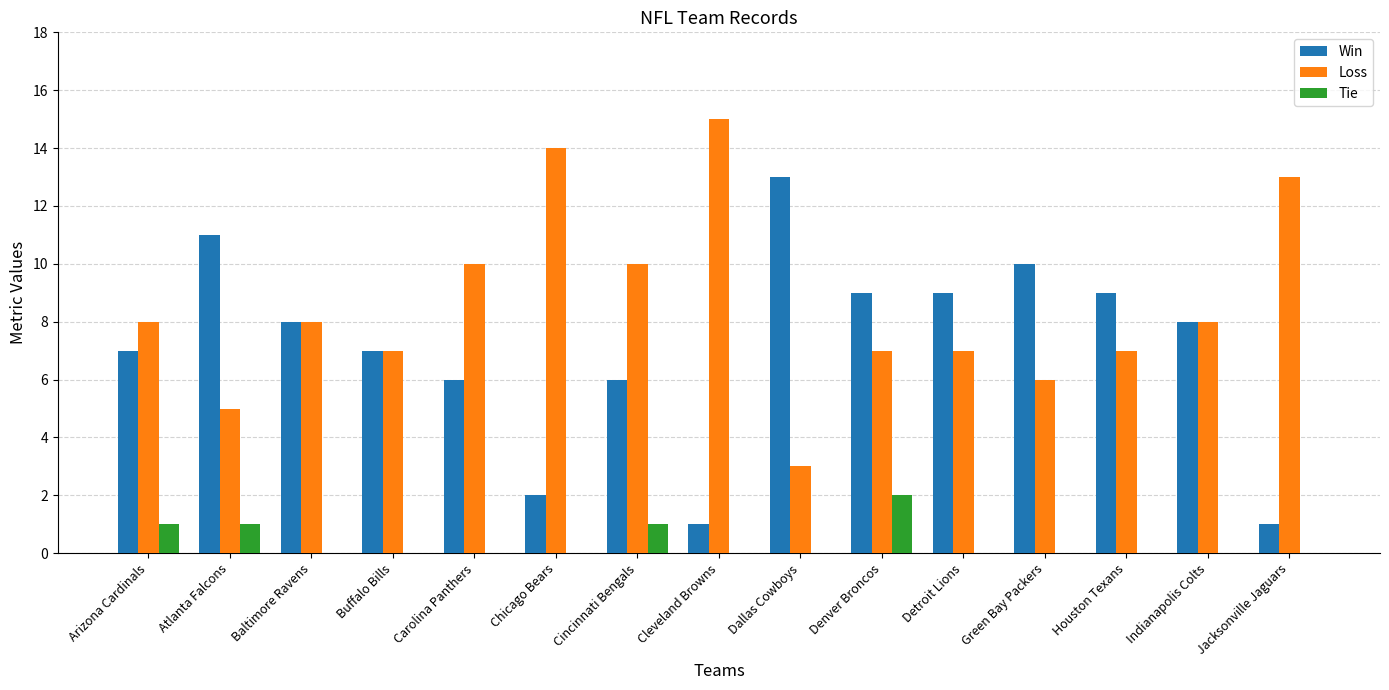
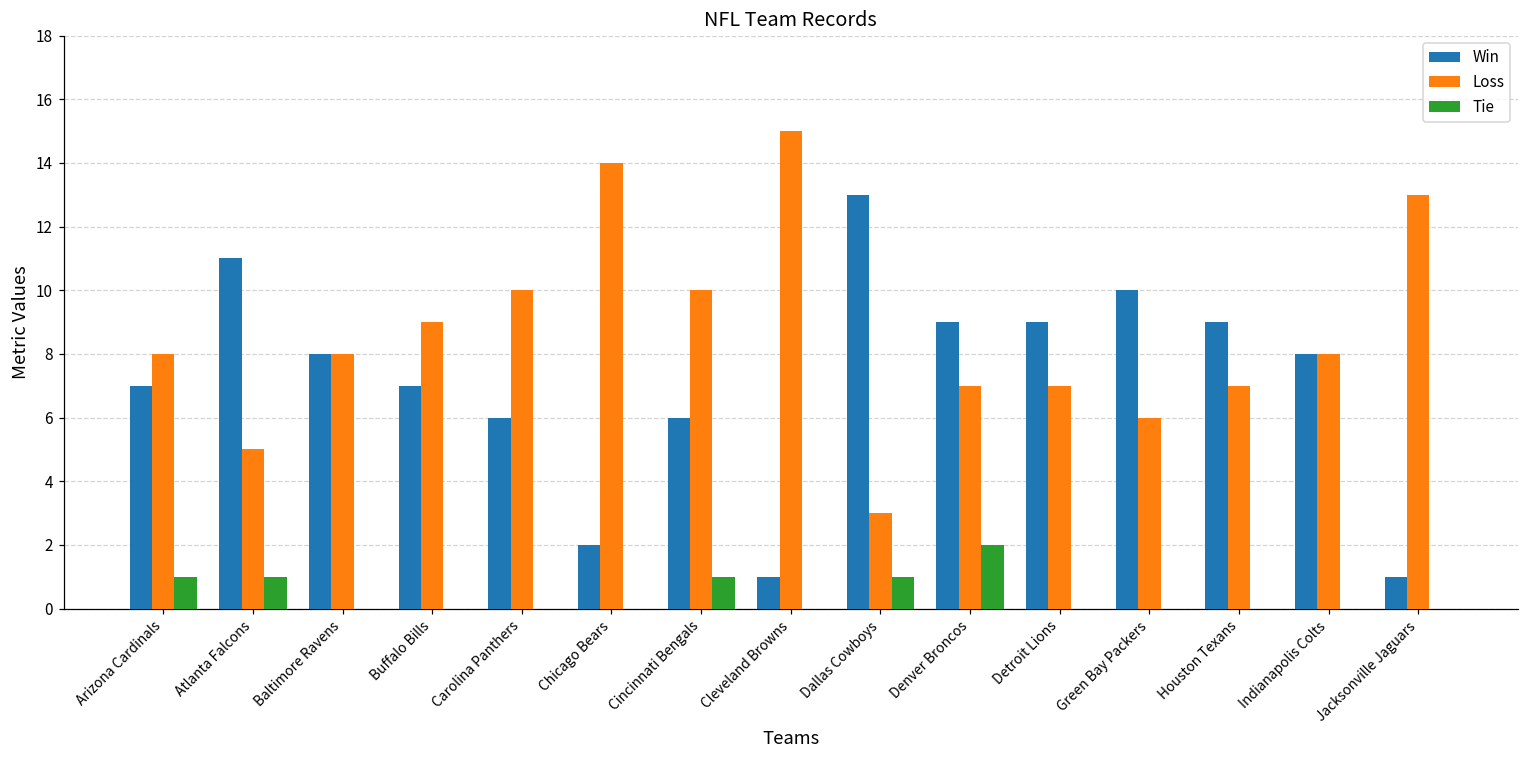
Loss, Buffalo Bills: 7 -> 9
Tie, Dallas Cowboys: 0 -> 1
